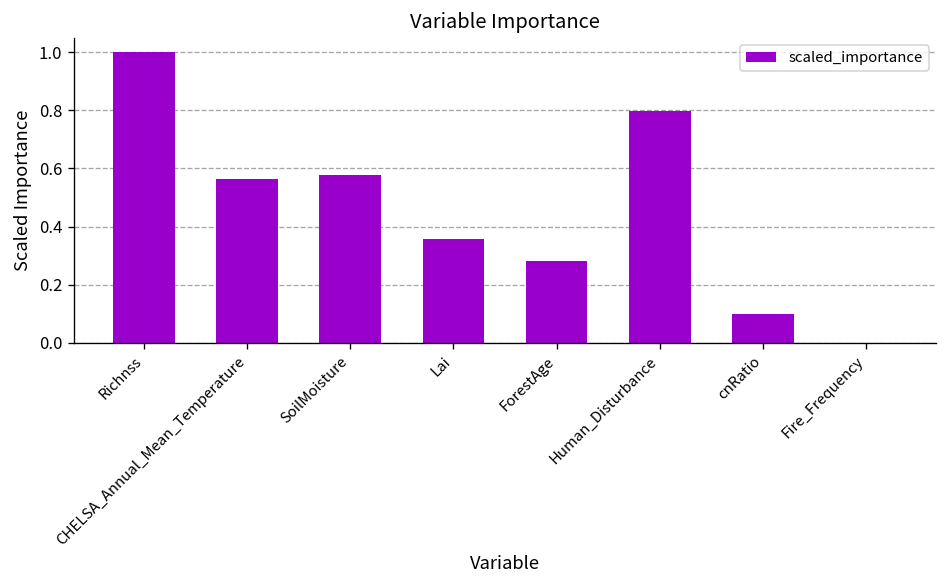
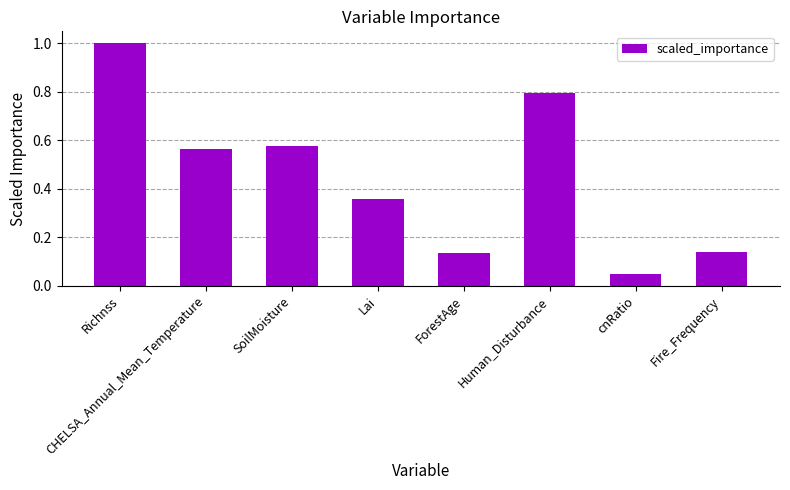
ForestAge: 0.28 -> 0.14
cnRatio: 0.10 -> 0.05
Fire_Frequency: 0.00 -> 0.14
